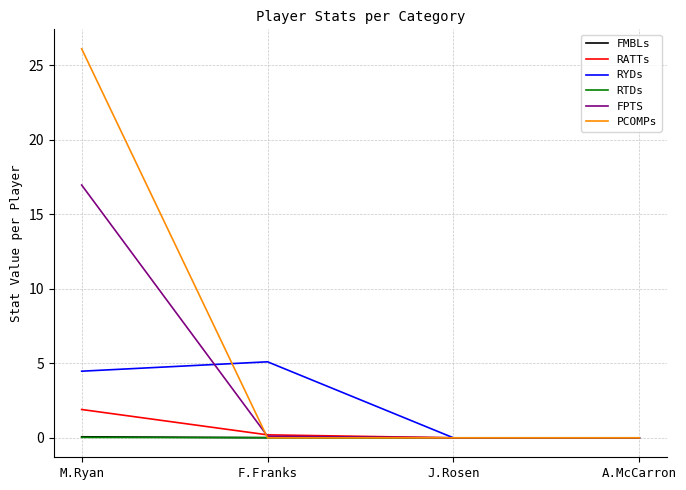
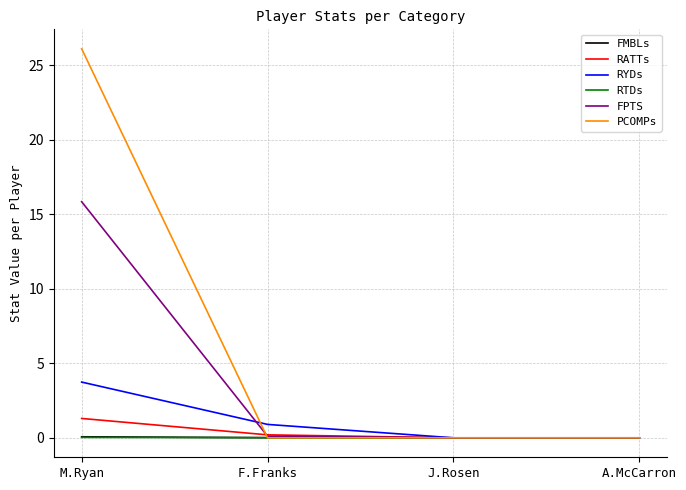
RATTs, M.Ryan: 1.9 -> 1.3
RYDs, M.Ryan: 4.5 -> 3.7
FPTS, M.Ryan: 17.0 -> 15.8
RYDs, F.Franks: 5.1 -> 0.9
